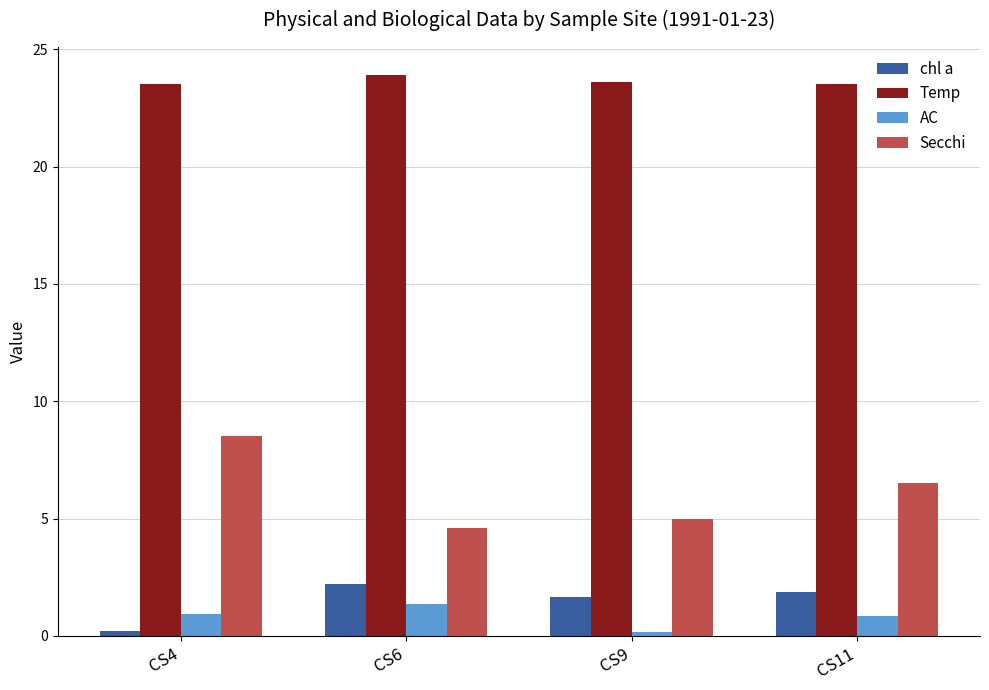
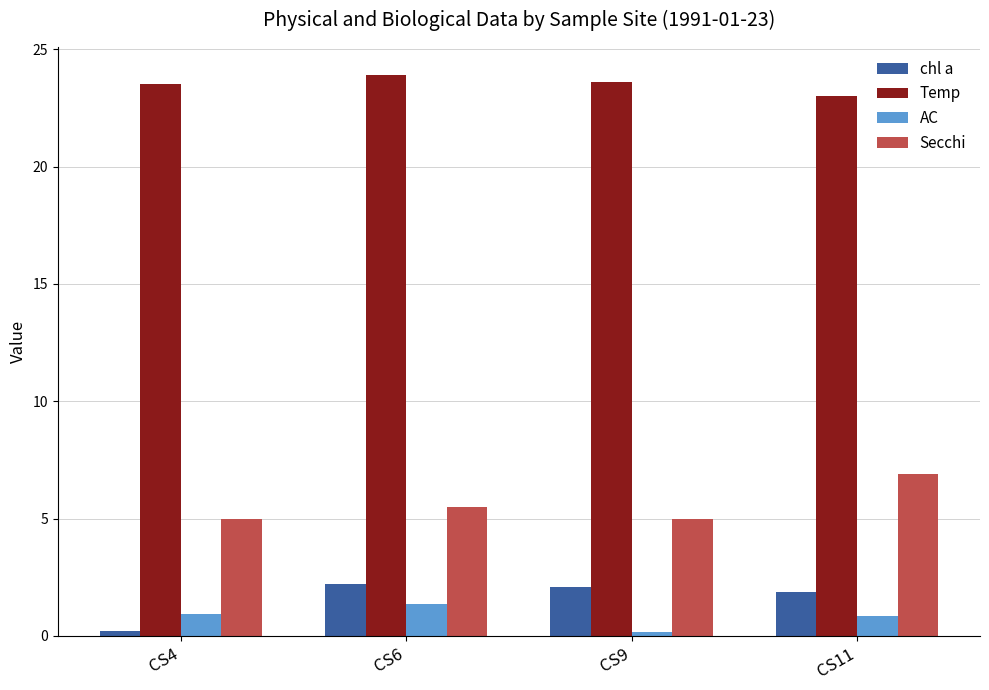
Secchi, CS4: 8.5 -> 5.0
Secchi, CS6: 4.6 -> 5.5
chl a, CS9: 1.7 -> 2.1
Temp, CS11: 23.5 -> 23.0
Secchi, CS11: 6.5 -> 6.9
